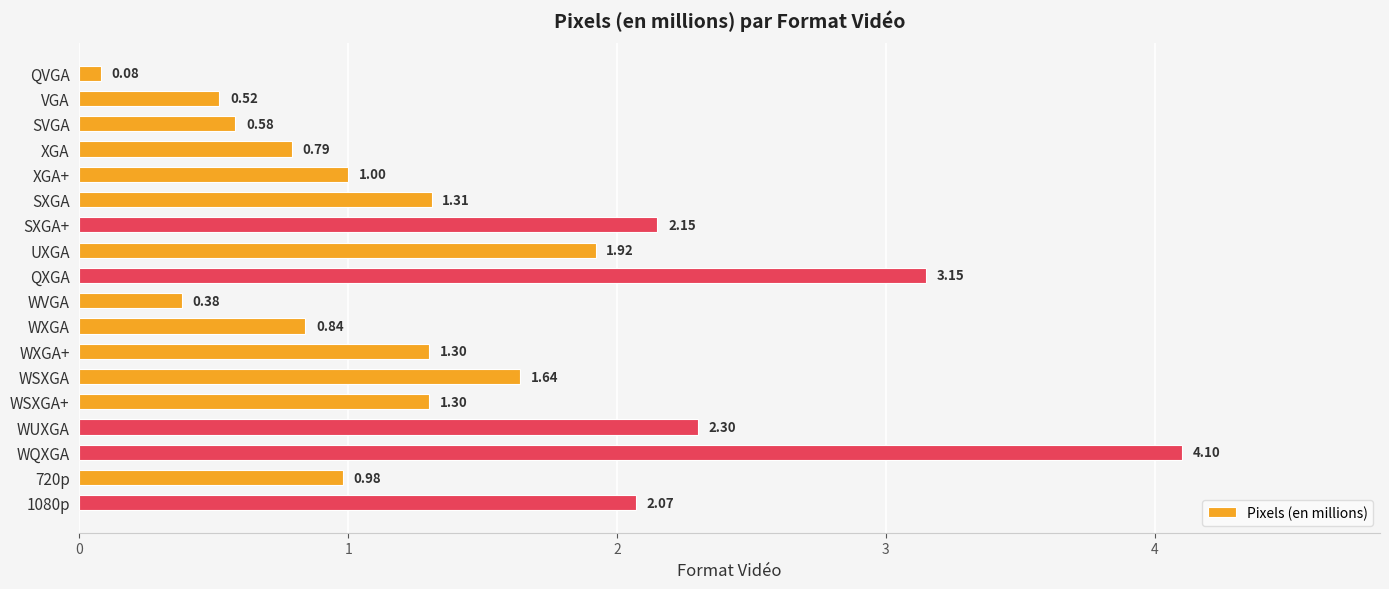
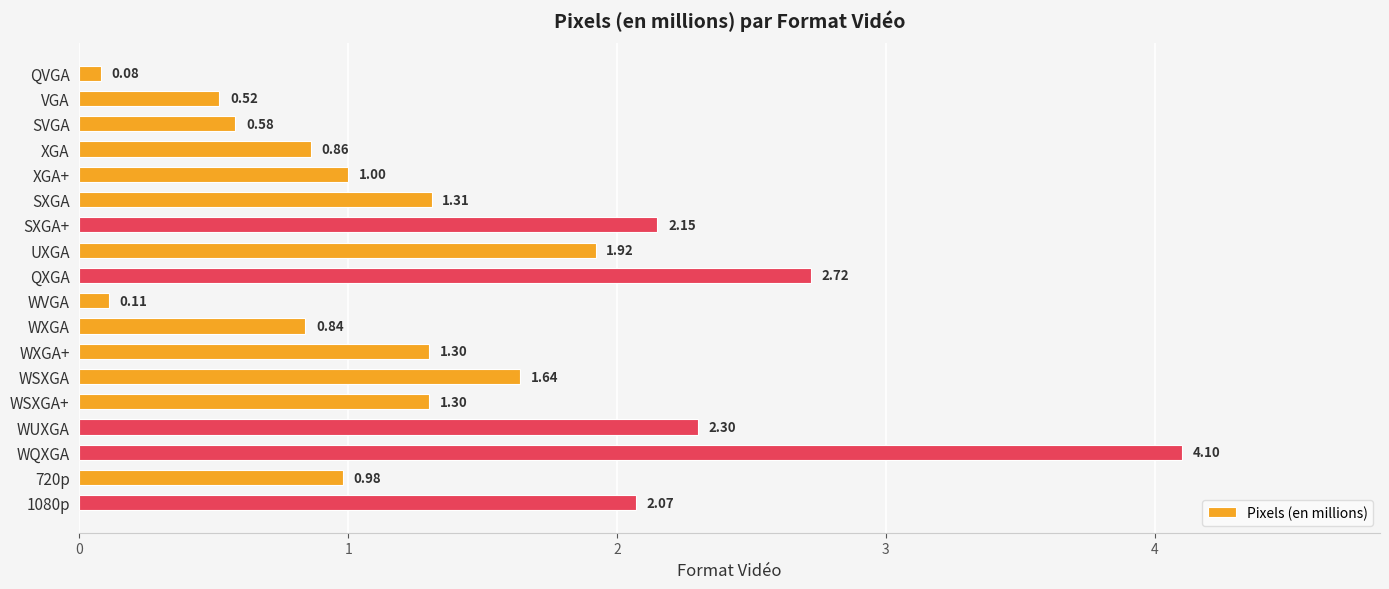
XGA: 0.79 -> 0.86
QXGA: 3.15 -> 2.72
WVGA: 0.38 -> 0.11
